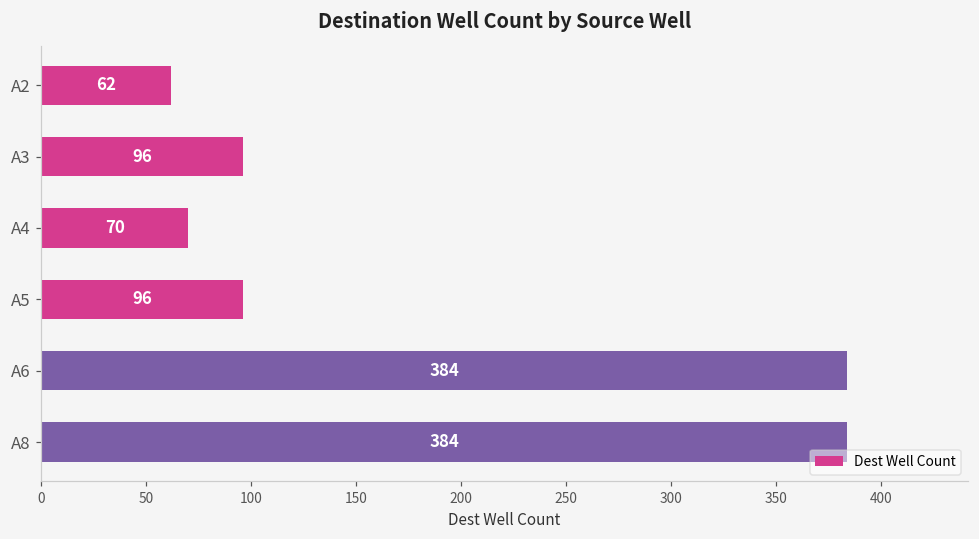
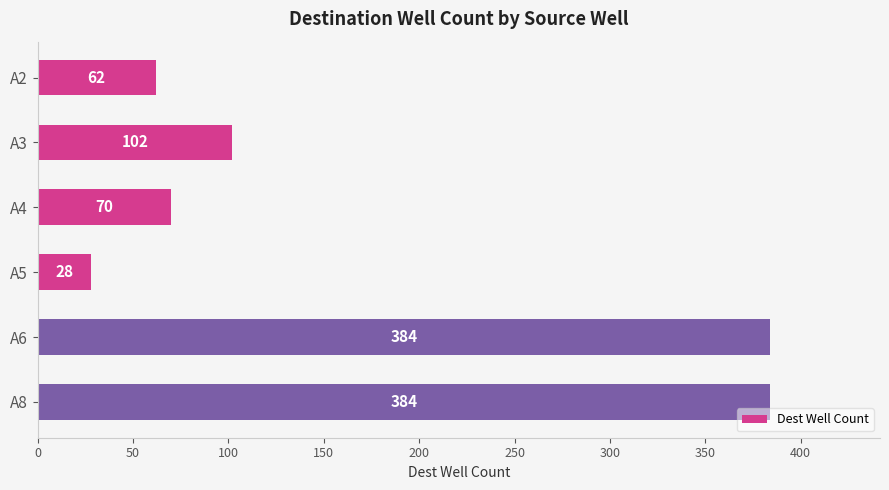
A3: 96 -> 102
A5: 96 -> 28
